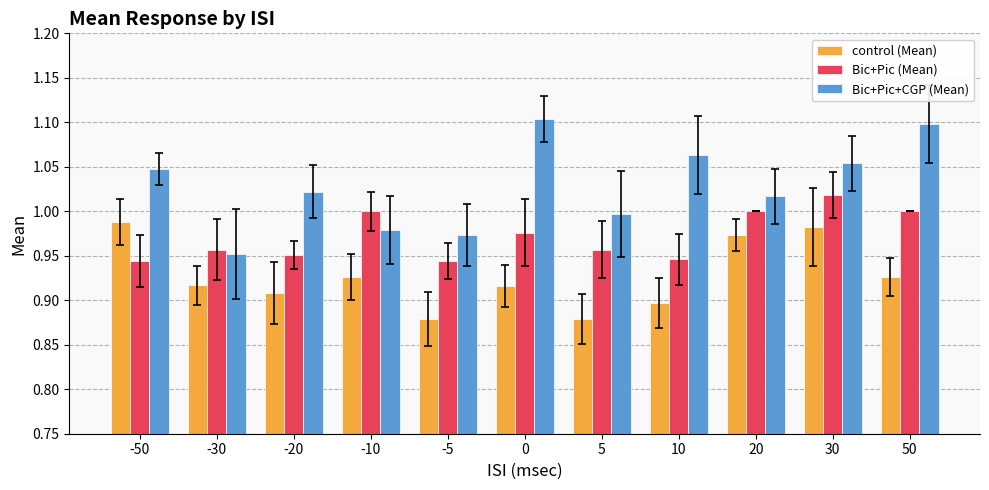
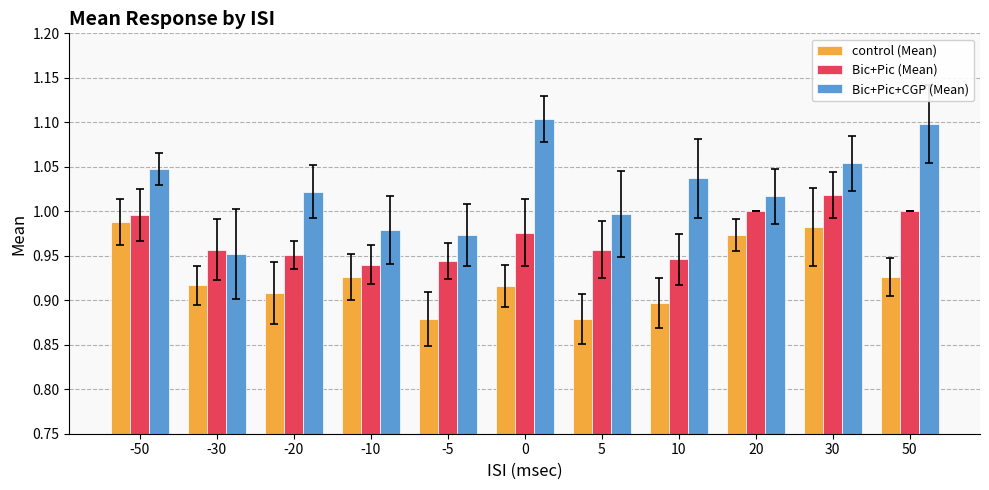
Bic+Pic (Mean), -50: 0.94 -> 1.00
Bic+Pic (Mean), -10: 1.00 -> 0.94
Bic+Pic+CGP (Mean), 10: 1.06 -> 1.04
